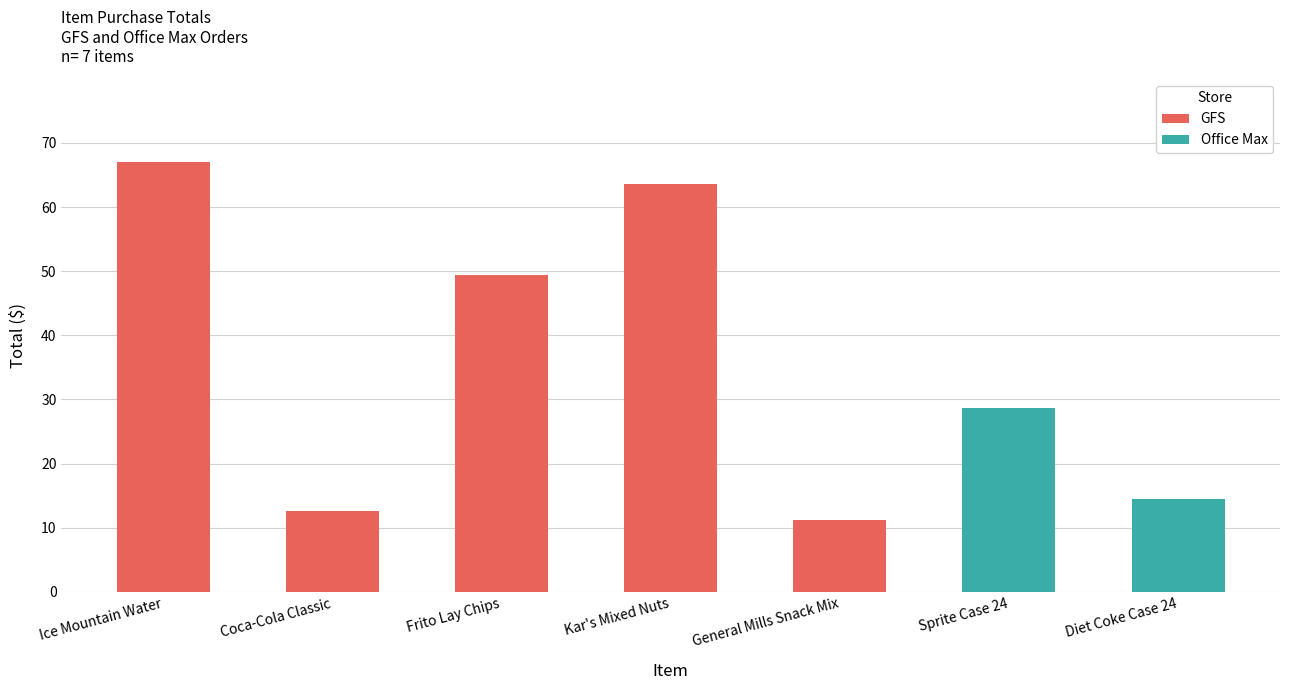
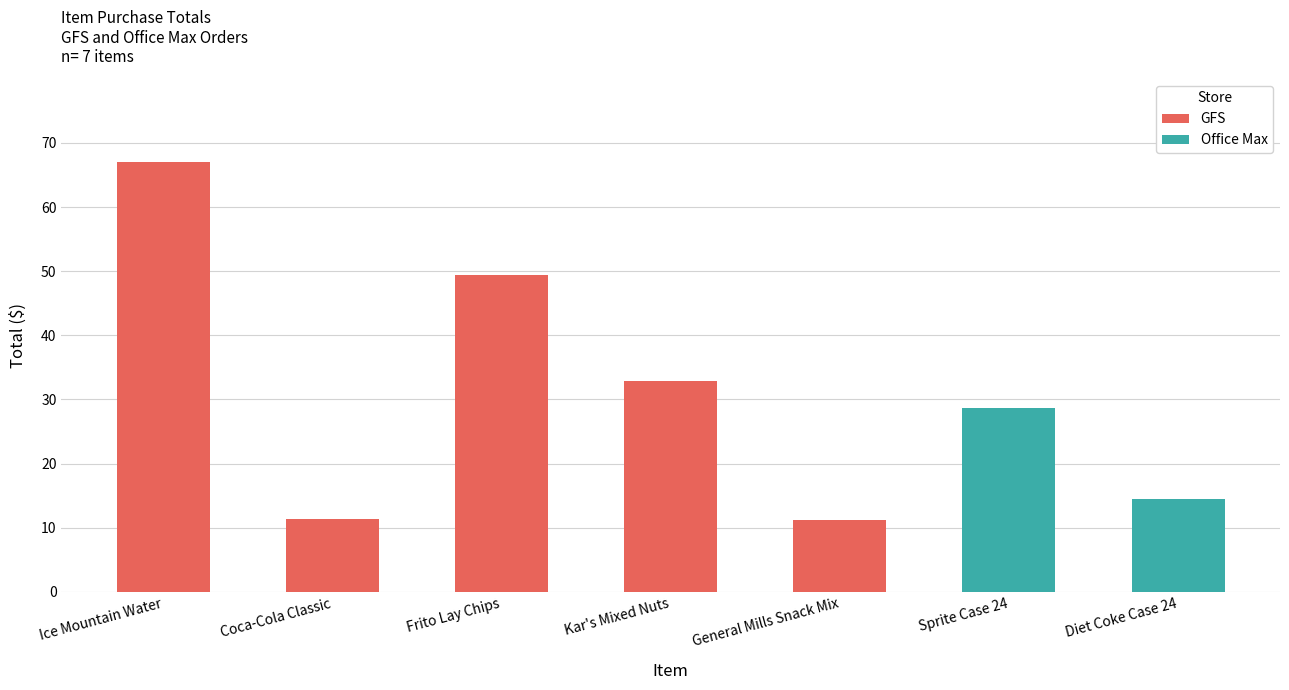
GFS, Coca-Cola Classic: 13 -> 11
GFS, Kar's Mixed Nuts: 64 -> 33
